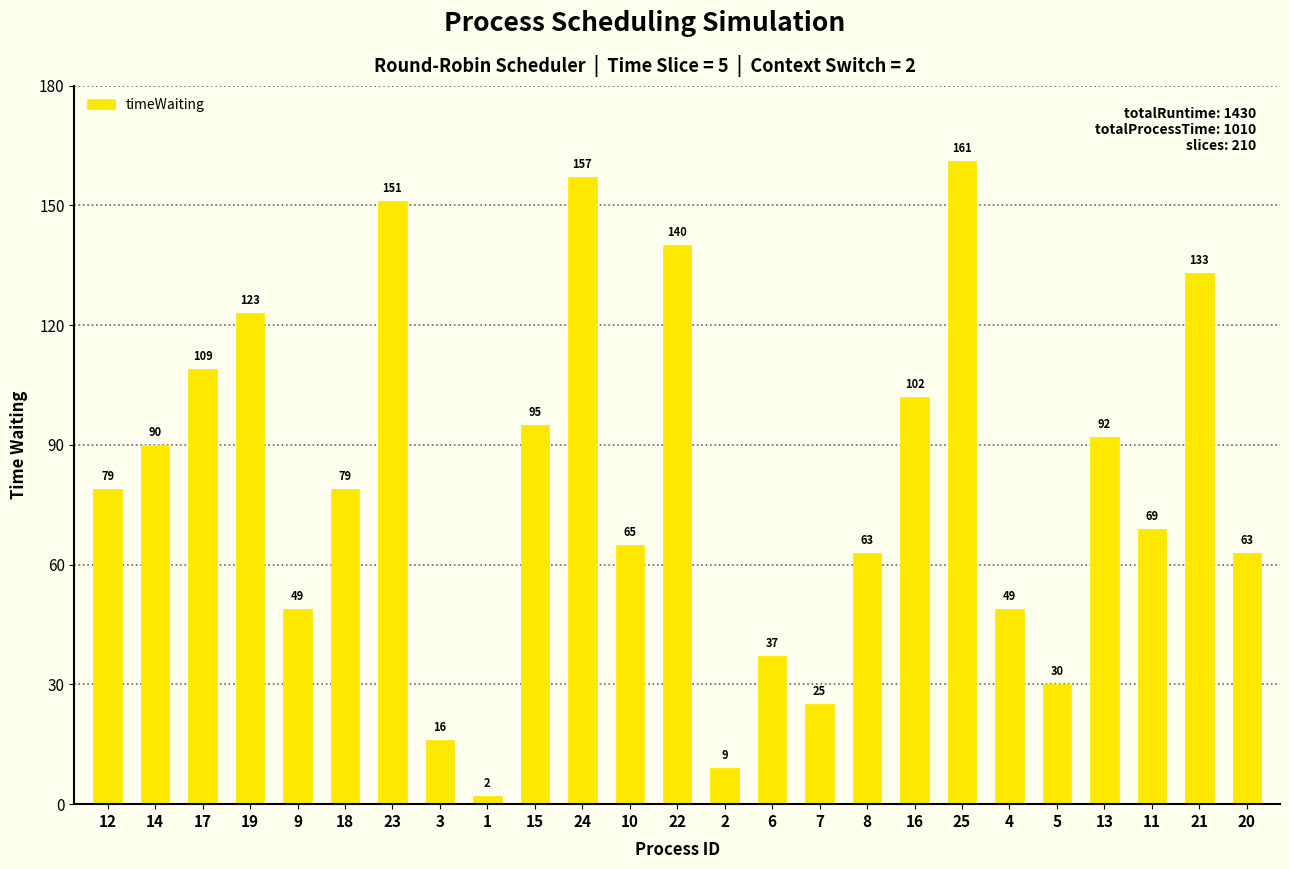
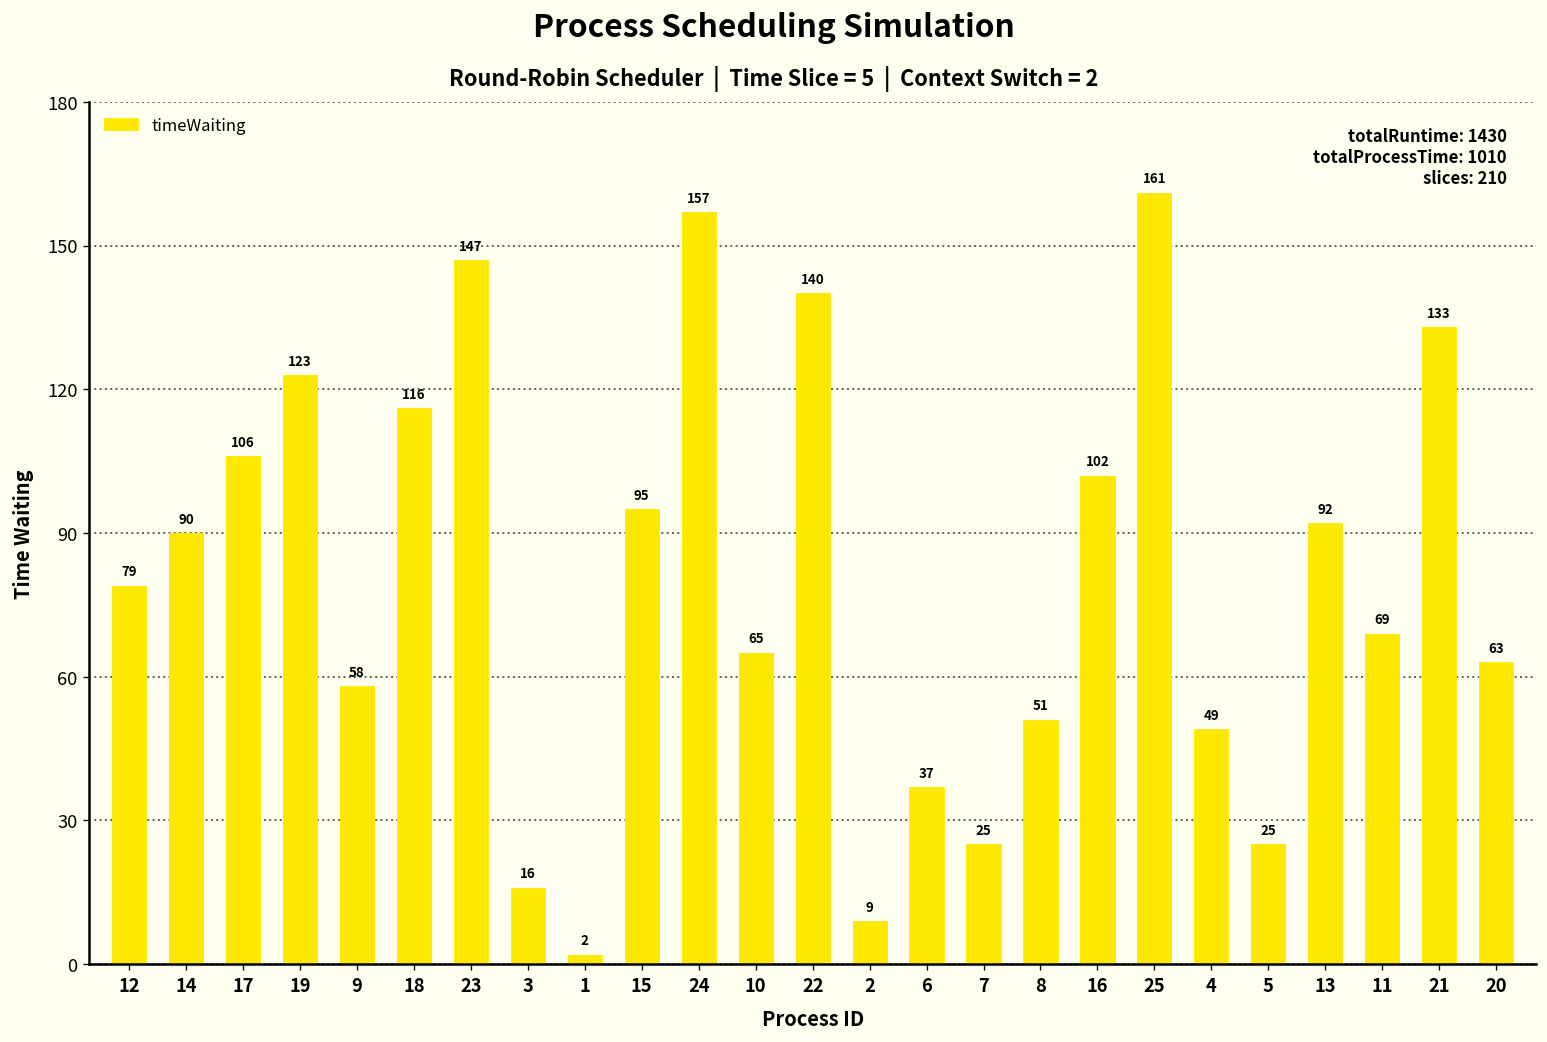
17: 109 -> 106
9: 49 -> 58
18: 79 -> 116
23: 151 -> 147
8: 63 -> 51
5: 30 -> 25
